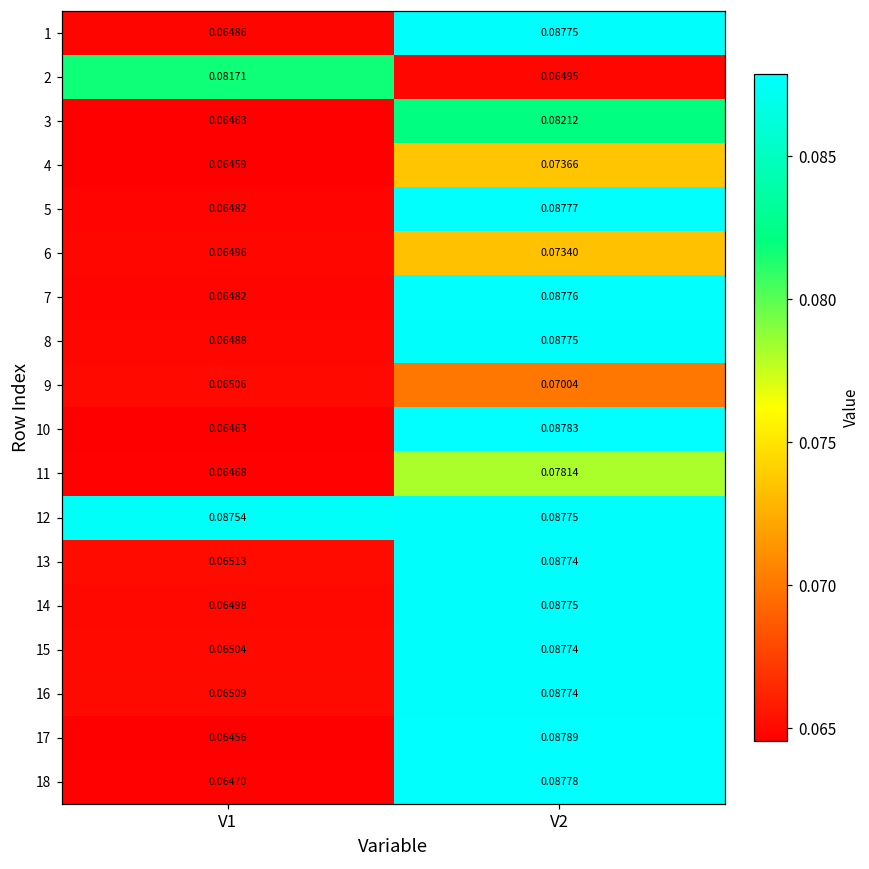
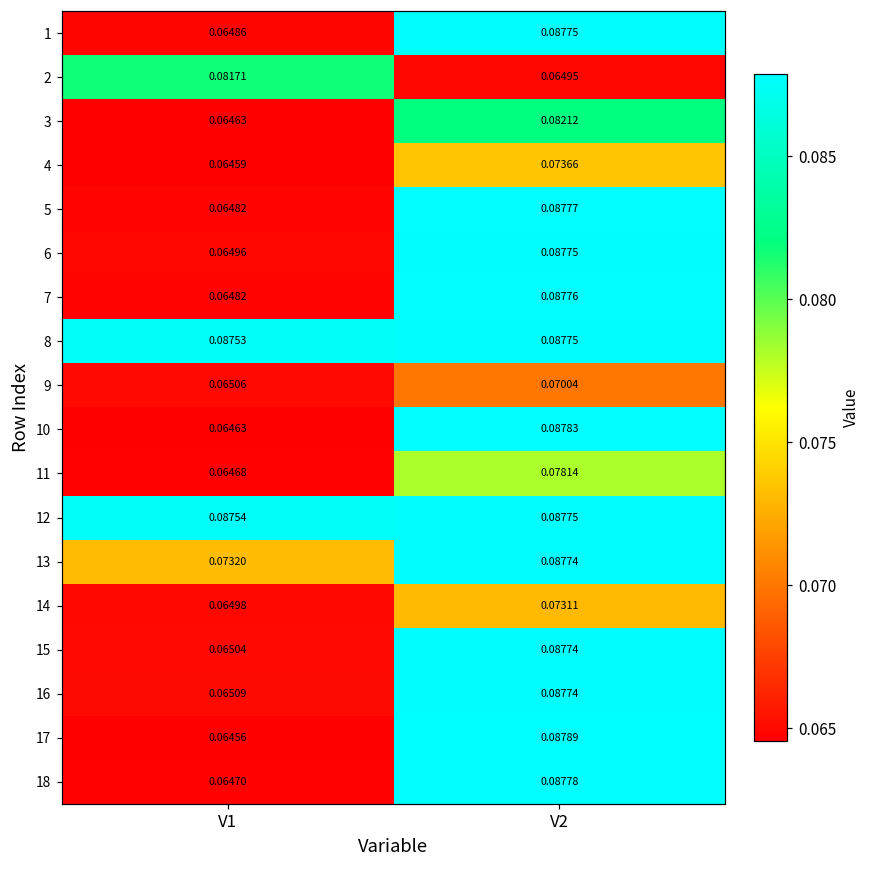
6, V2: 0.07340 -> 0.08775
8, V1: 0.06488 -> 0.08753
13, V1: 0.06513 -> 0.07320
14, V2: 0.08775 -> 0.07311
